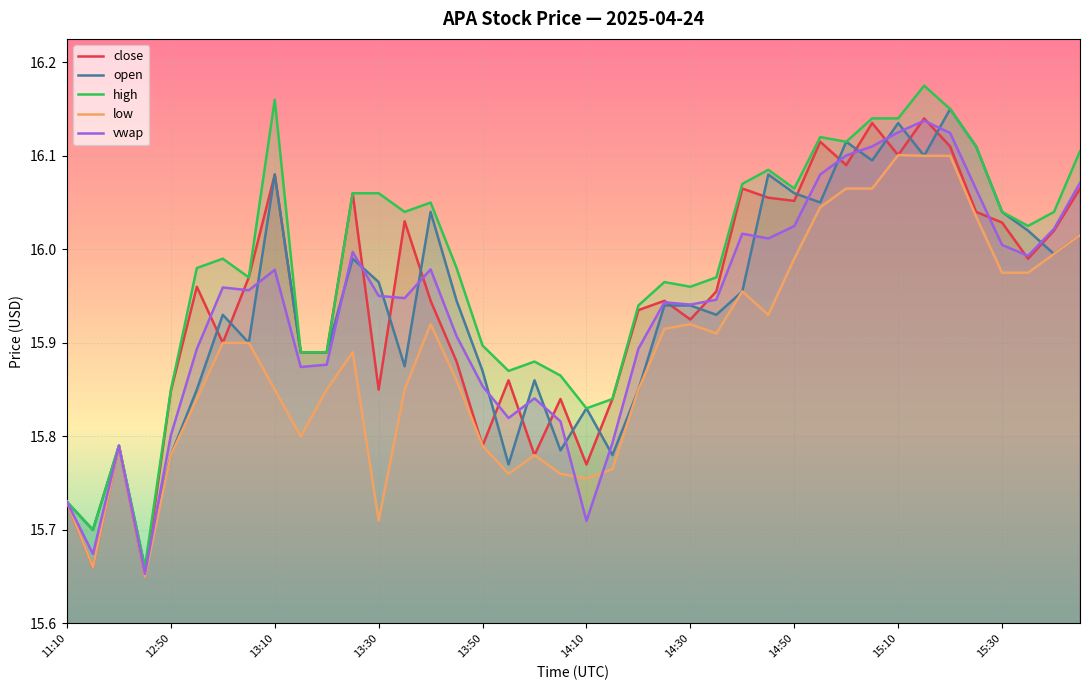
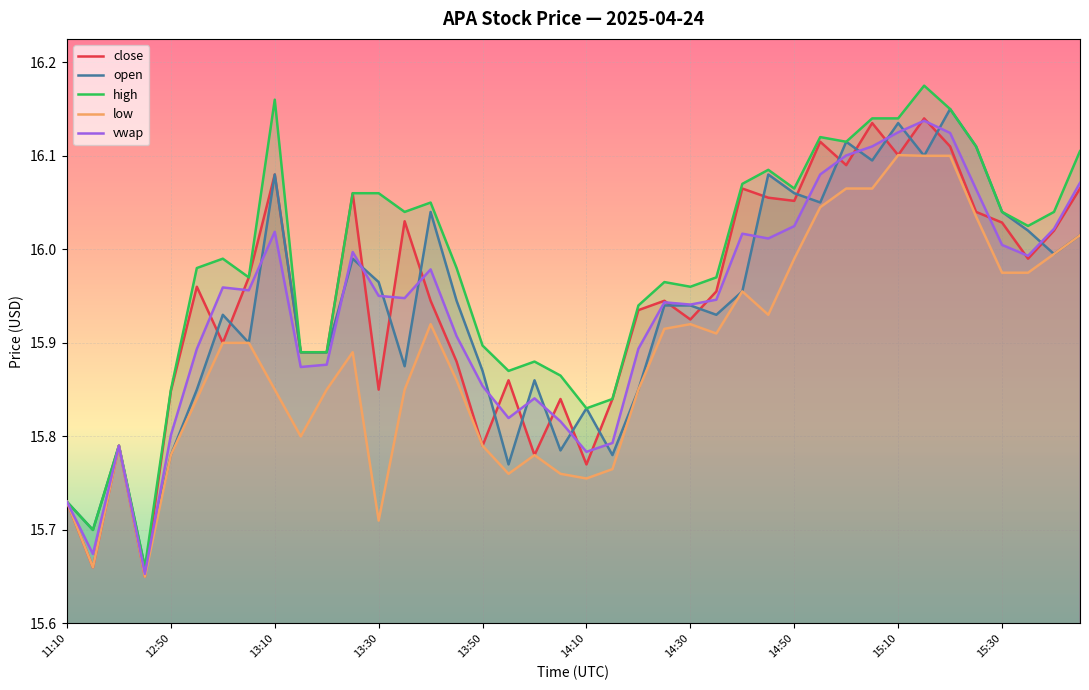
vwap, 13:10: 15.98 -> 16.02
vwap, 14:10: 15.71 -> 15.78
